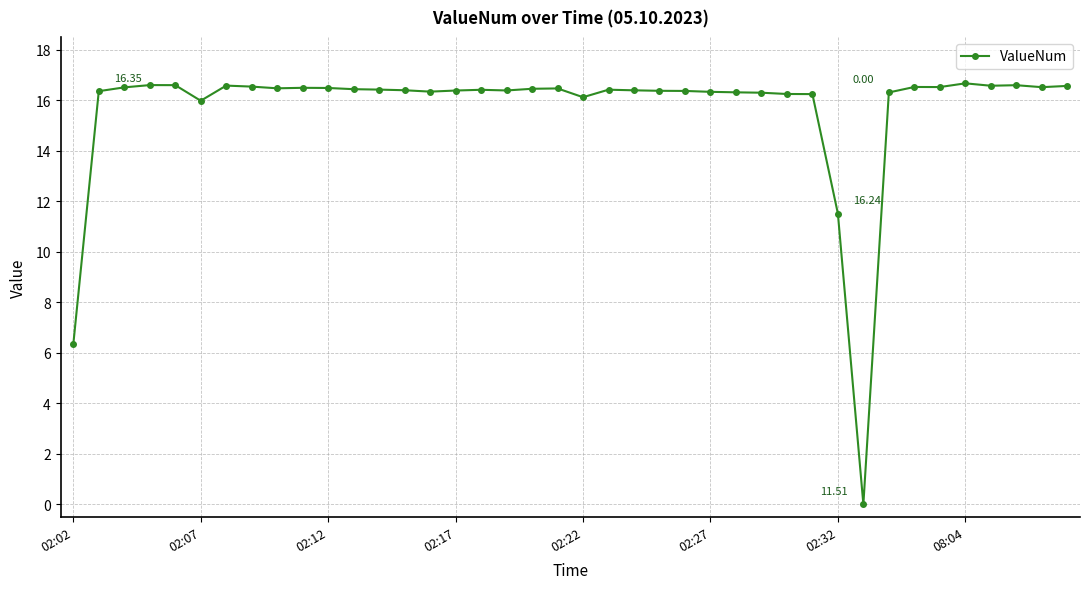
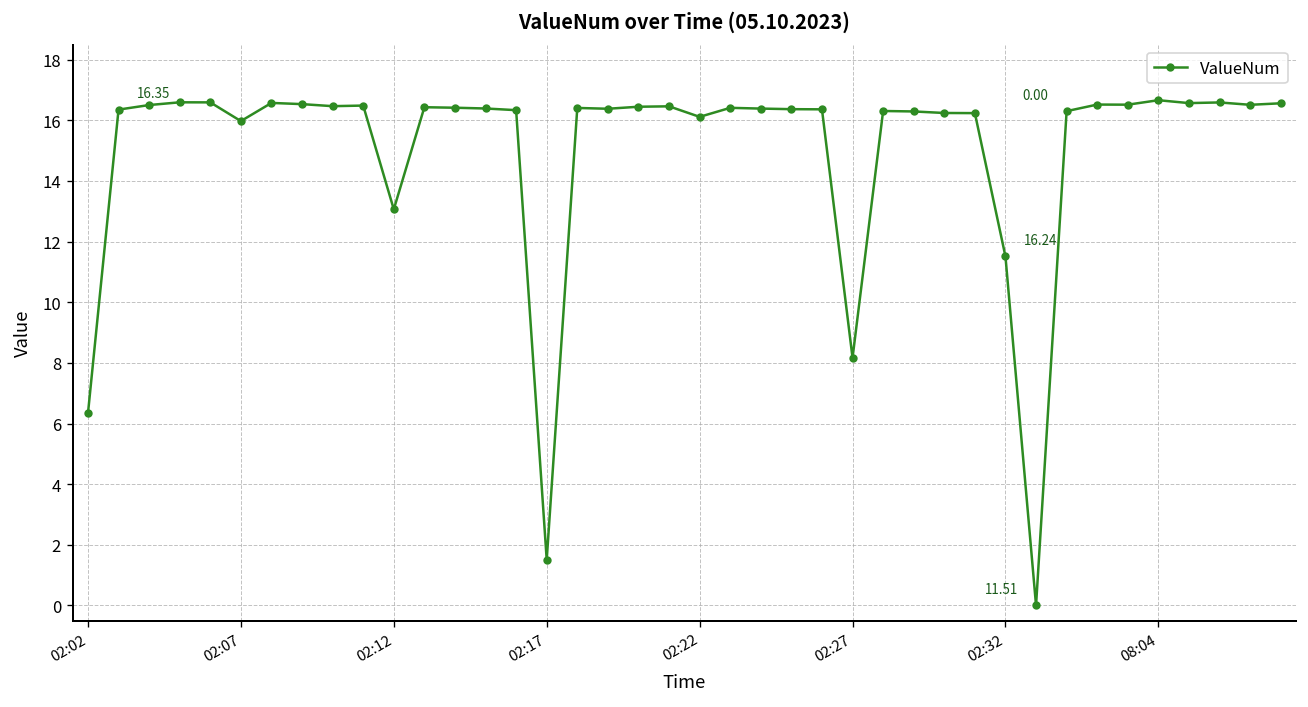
02:12: 16.5 -> 13.1
02:17: 16.4 -> 1.5
02:27: 16.3 -> 8.2
